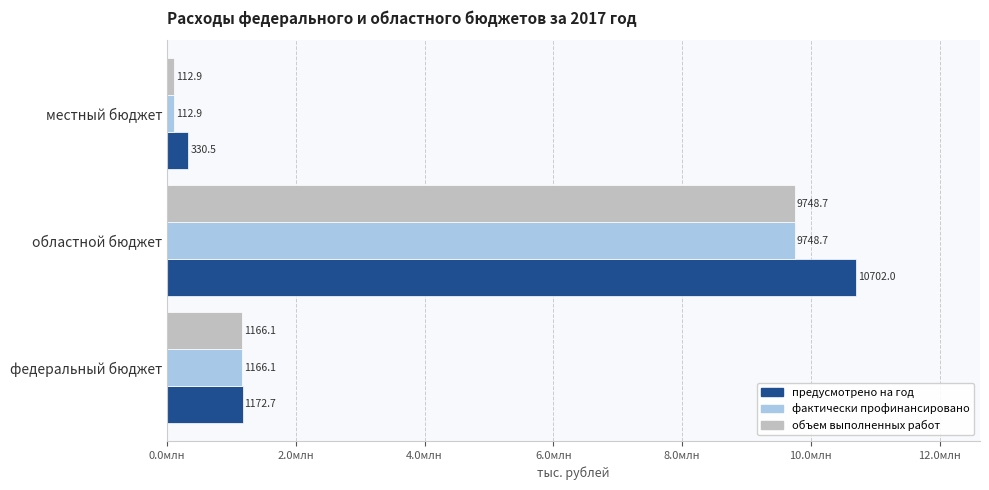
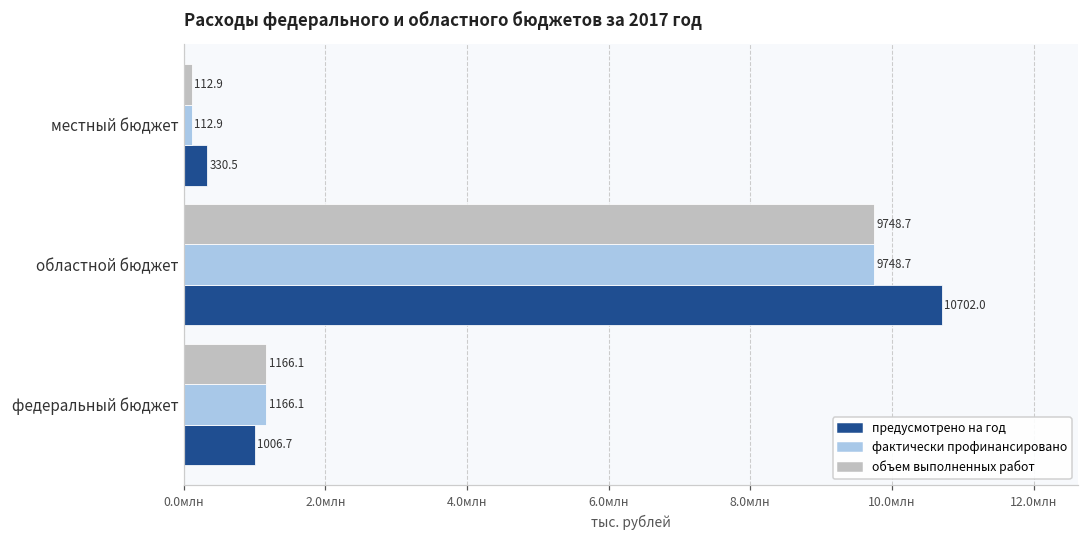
предусмотрено на год, федеральный бюджет: 1172.7 -> 1006.7
